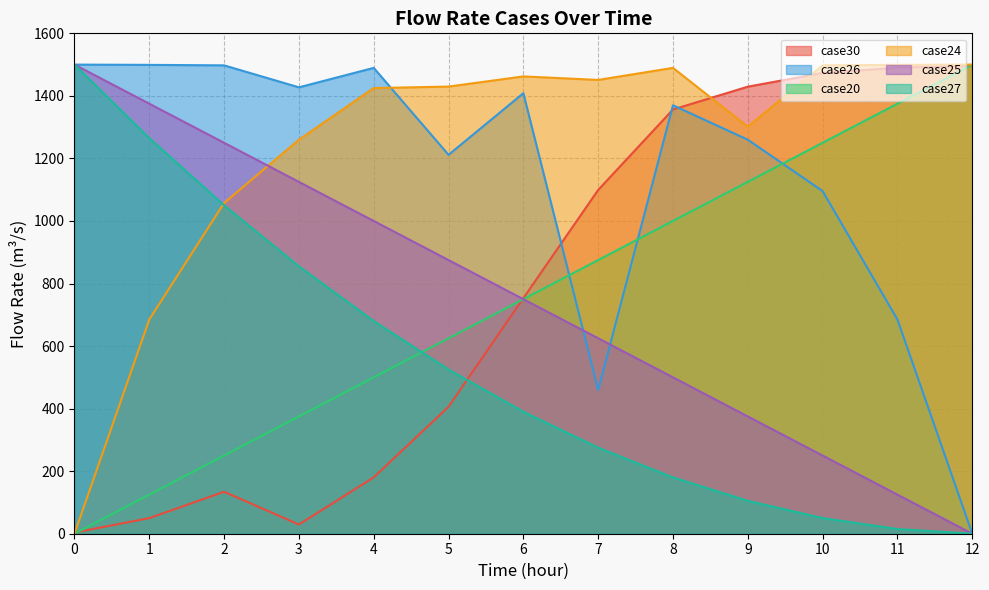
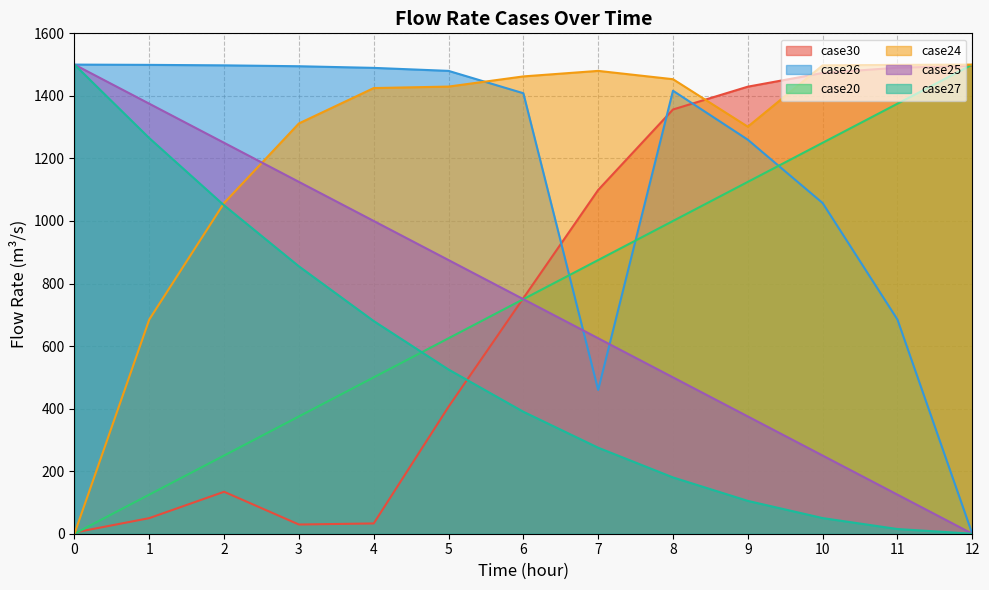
case26, 3: 1430 -> 1490
case24, 3: 1260 -> 1310
case30, 4: 180 -> 30
case26, 5: 1210 -> 1480
case24, 7: 1450 -> 1480
case26, 8: 1370 -> 1420
case24, 8: 1490 -> 1450
case26, 10: 1100 -> 1060
